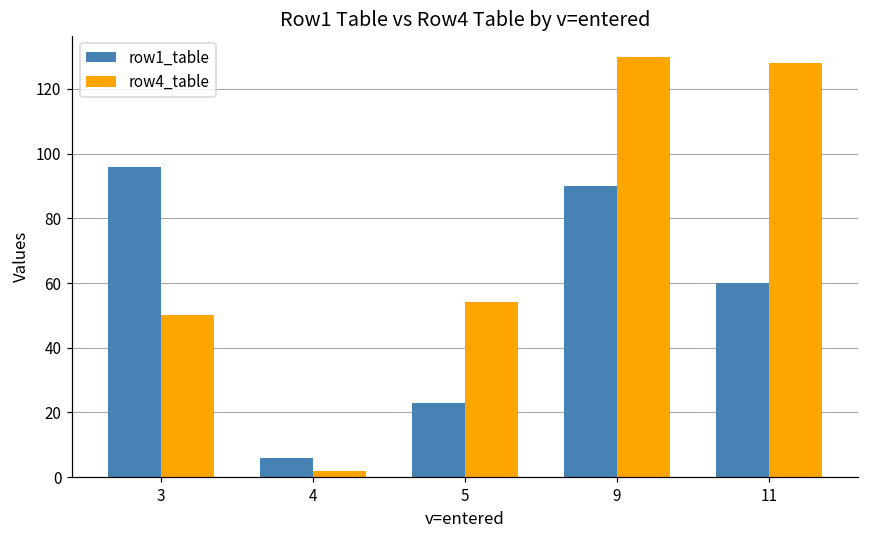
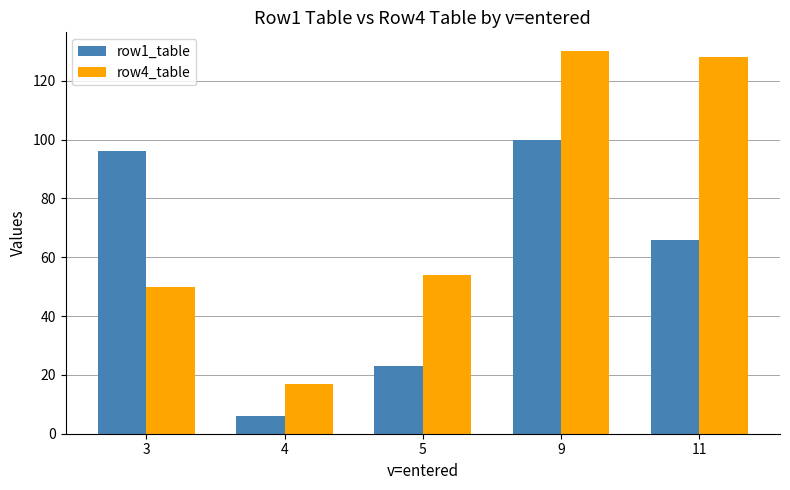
row4_table, 4: 2 -> 17
row1_table, 9: 90 -> 100
row1_table, 11: 60 -> 66
